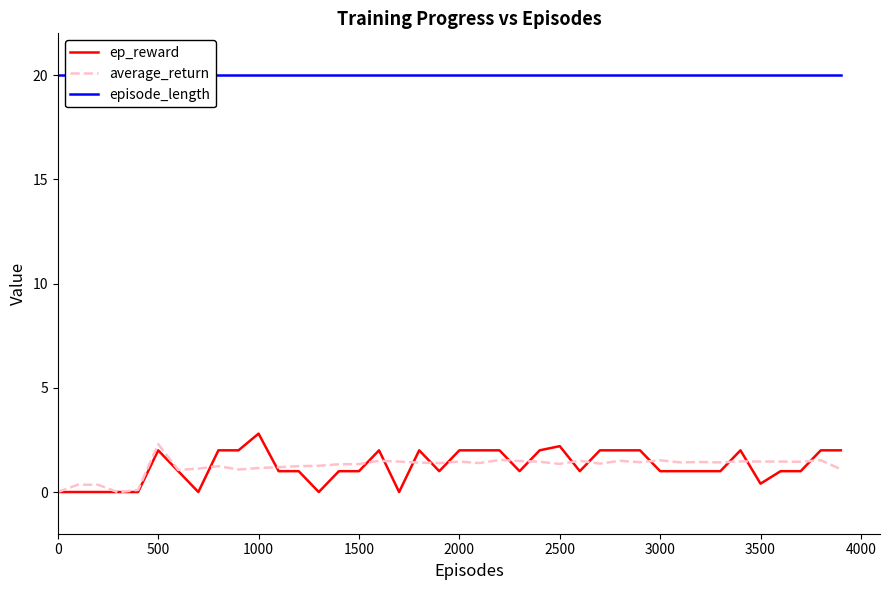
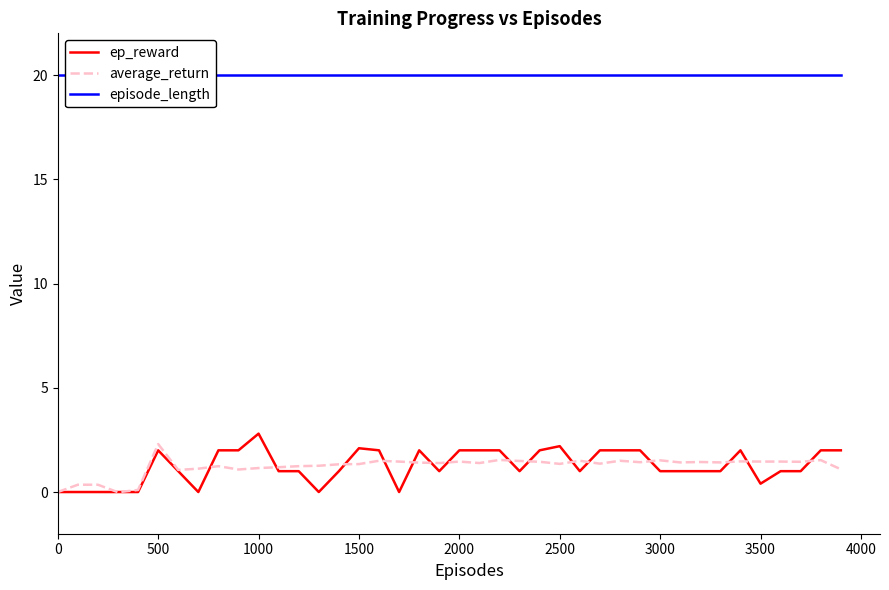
ep_reward, 1500: 1.0 -> 2.1
